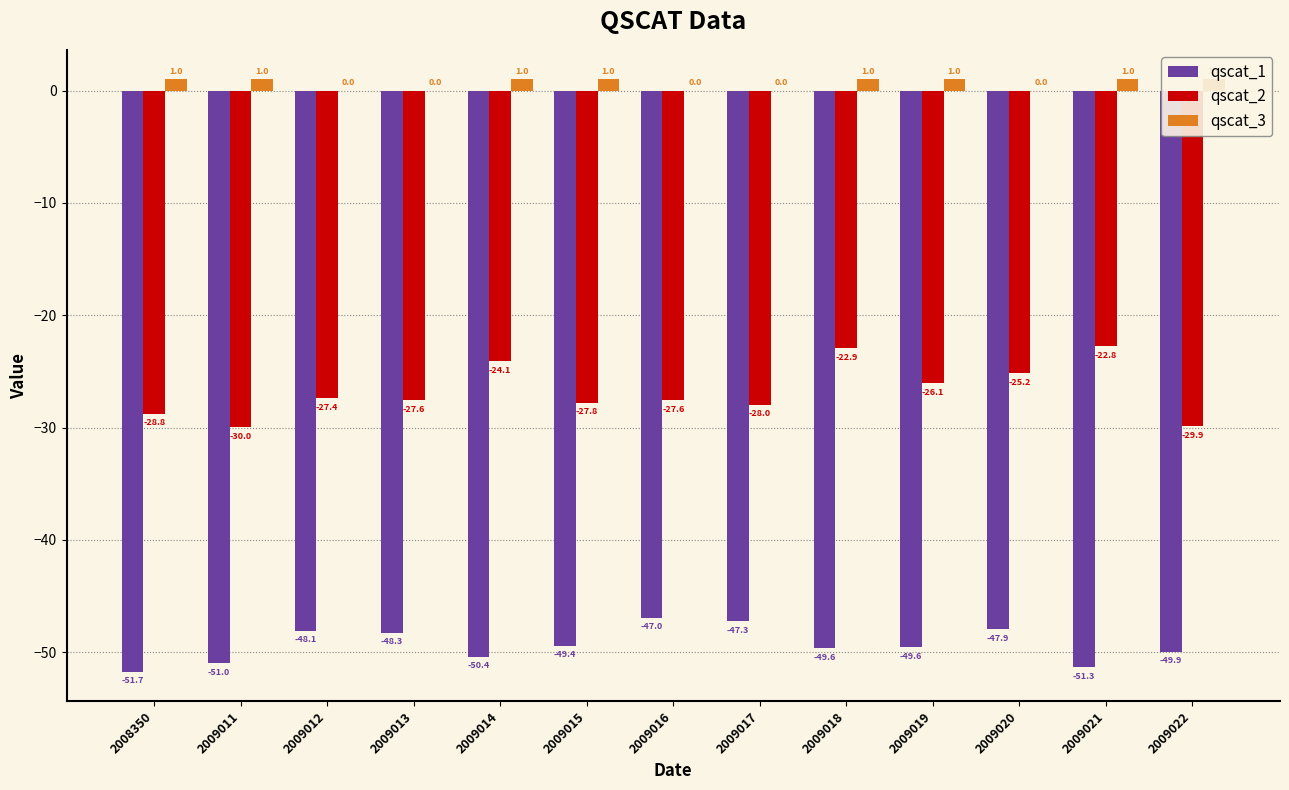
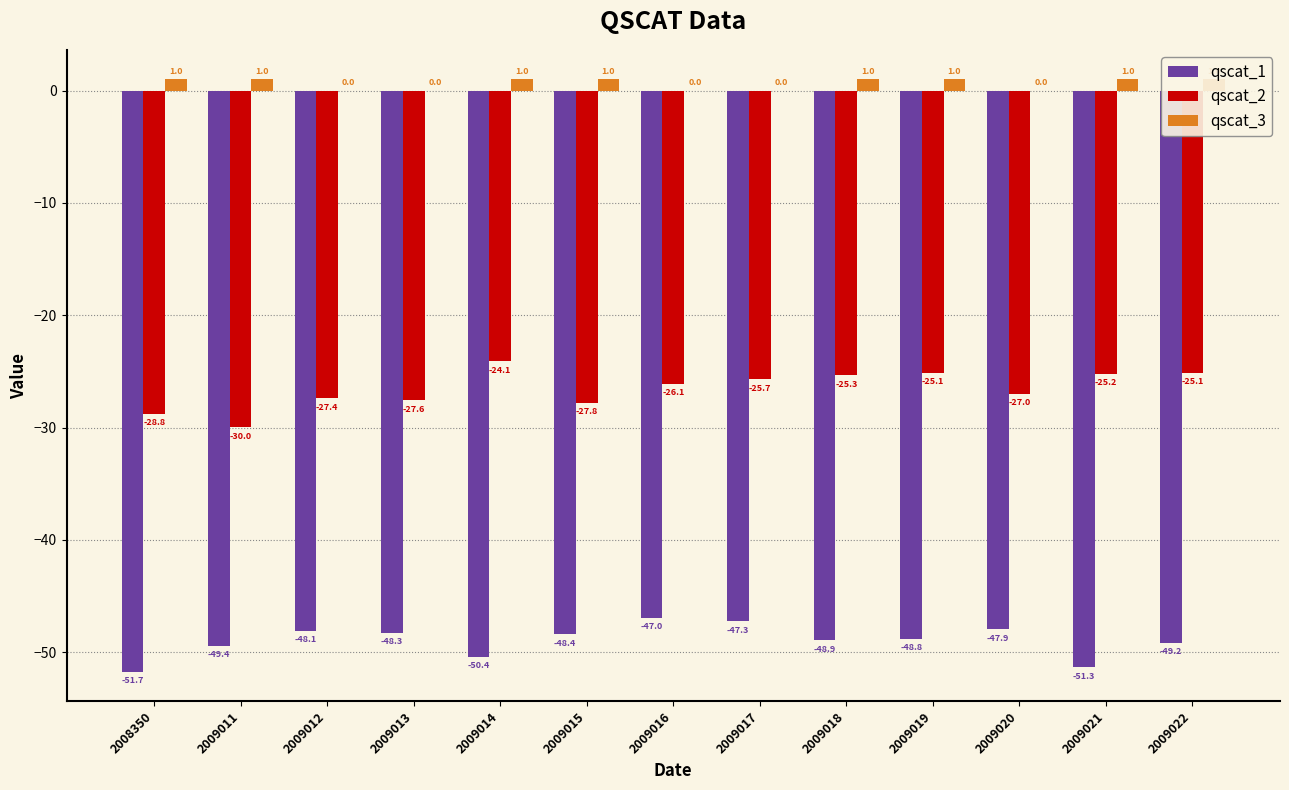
qscat_1, 2009011: -51.0 -> -49.4
qscat_1, 2009015: -49.4 -> -48.4
qscat_2, 2009016: -27.6 -> -26.1
qscat_2, 2009017: -28.0 -> -25.7
qscat_1, 2009018: -49.6 -> -48.9
qscat_2, 2009018: -22.9 -> -25.3
qscat_1, 2009019: -49.6 -> -48.8
qscat_2, 2009019: -26.1 -> -25.1
qscat_2, 2009020: -25.2 -> -27.0
qscat_2, 2009021: -22.8 -> -25.2
qscat_1, 2009022: -49.9 -> -49.2
qscat_2, 2009022: -29.9 -> -25.1
